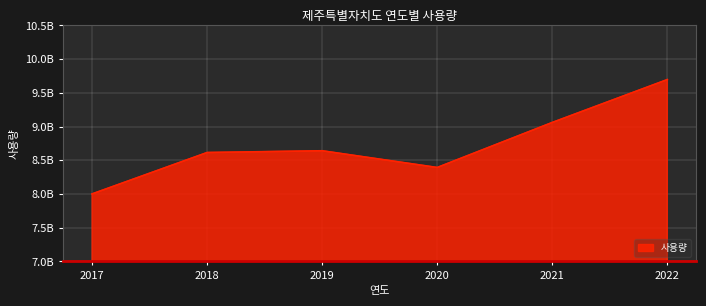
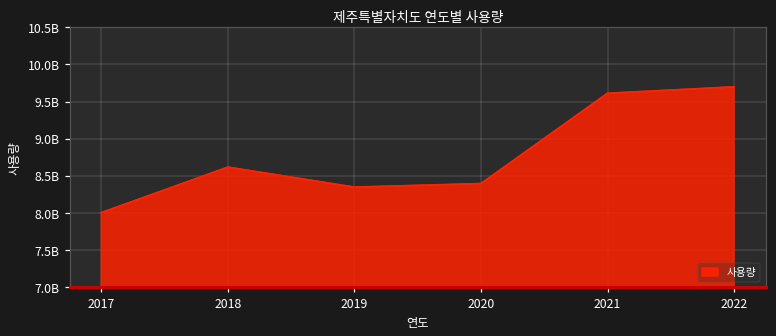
2019: 8600000000 -> 8300000000
2021: 9100000000 -> 9600000000
